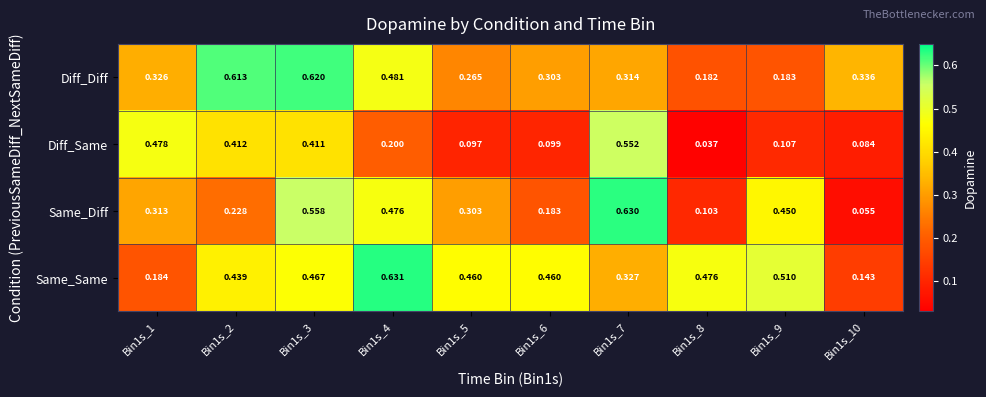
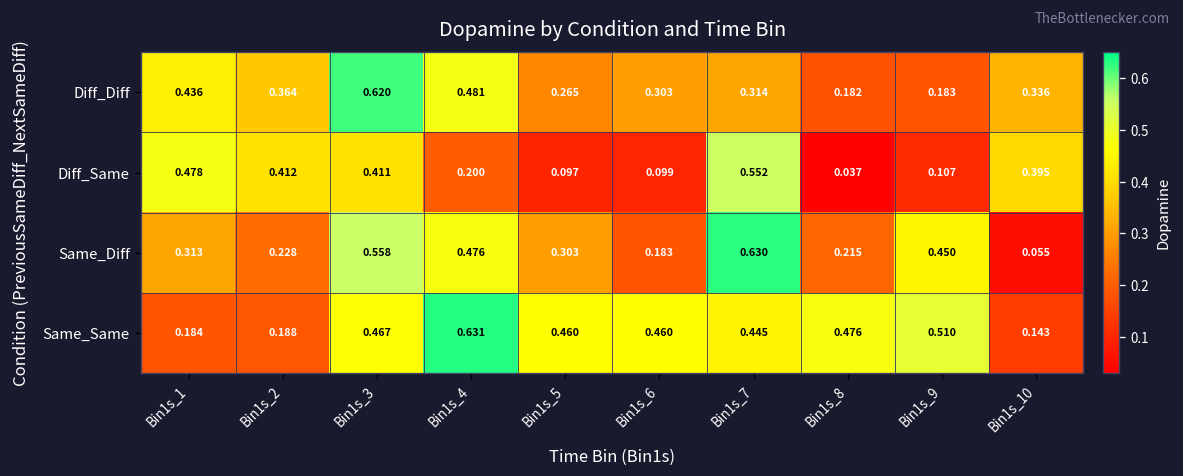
Diff_Diff, Bin1s_1: 0.326 -> 0.436
Diff_Diff, Bin1s_2: 0.613 -> 0.364
Diff_Same, Bin1s_10: 0.084 -> 0.395
Same_Diff, Bin1s_8: 0.103 -> 0.215
Same_Same, Bin1s_2: 0.439 -> 0.188
Same_Same, Bin1s_7: 0.327 -> 0.445
